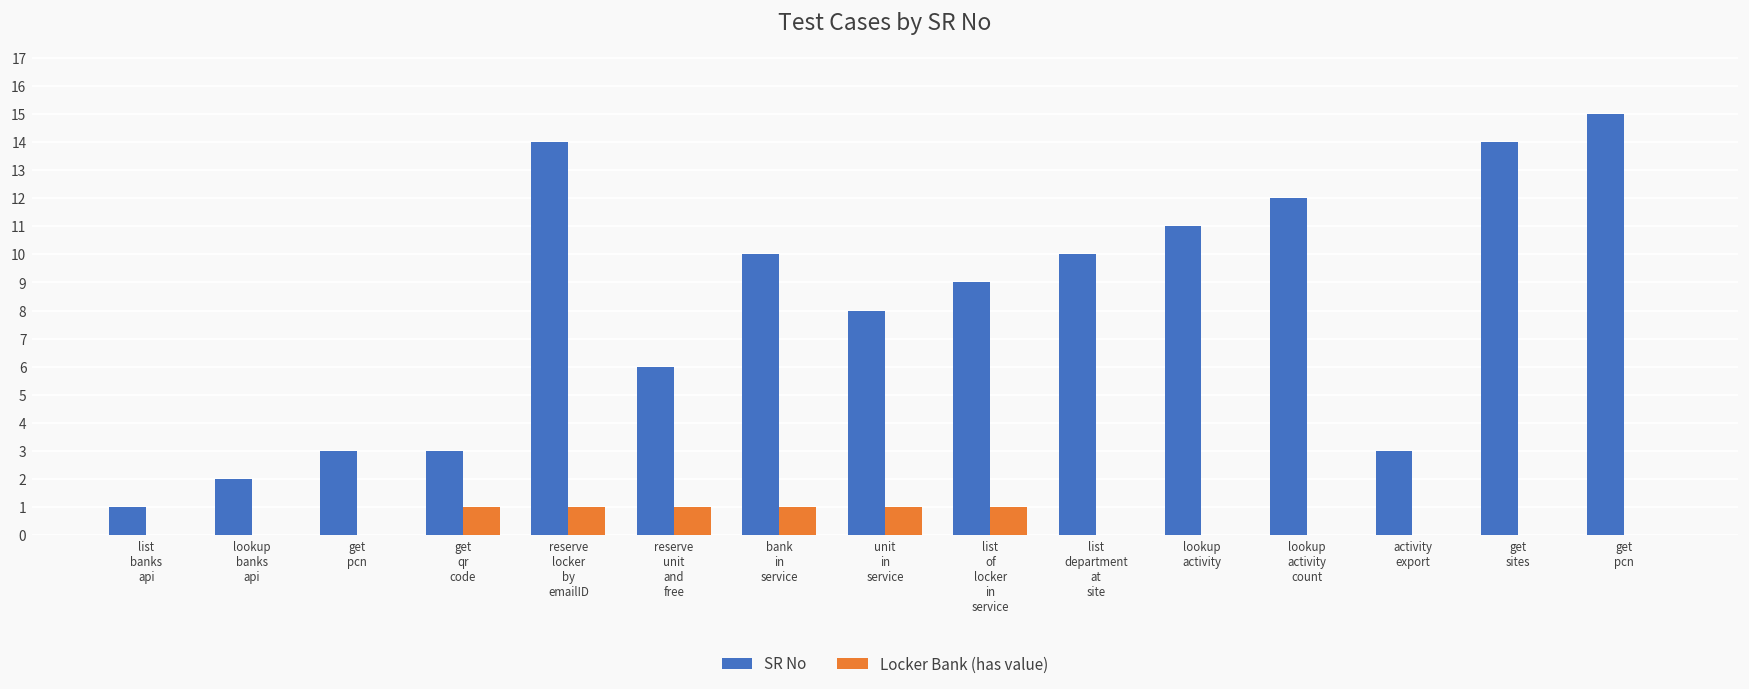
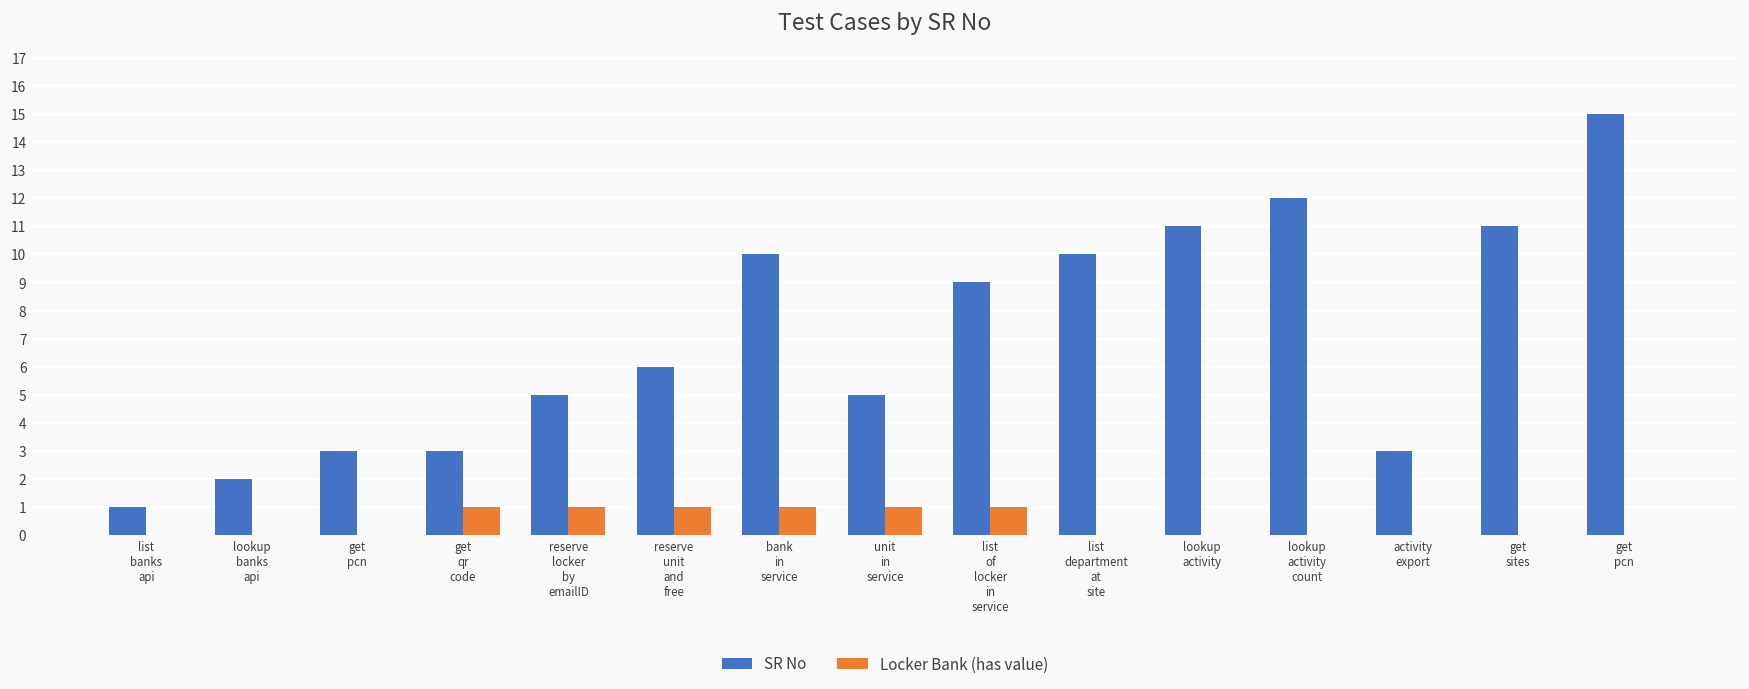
SR No, reserve locker by emailID: 14 -> 5
SR No, unit in service: 8 -> 5
SR No, get sites: 14 -> 11
